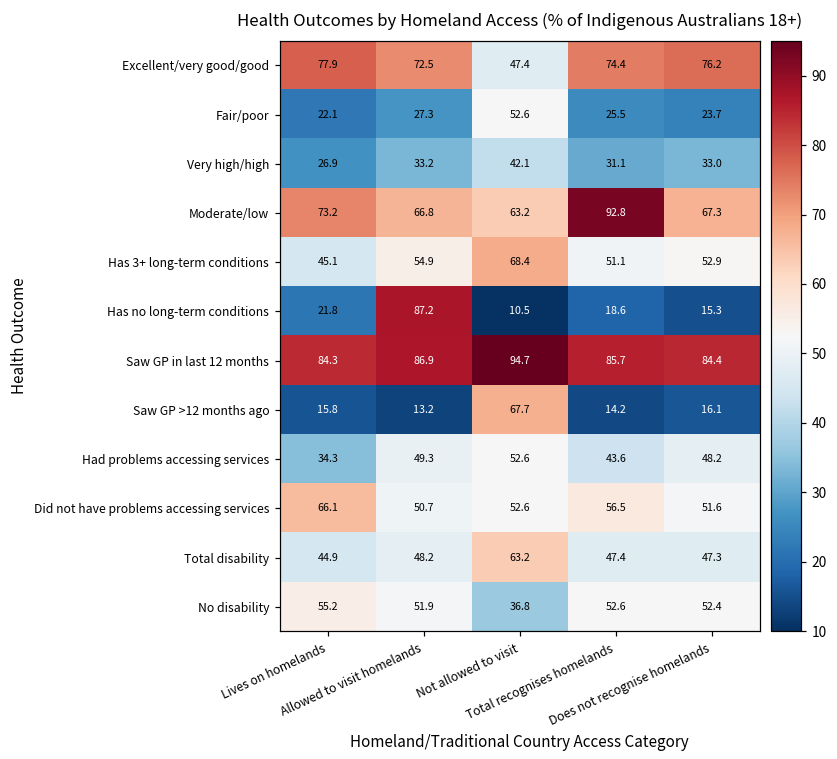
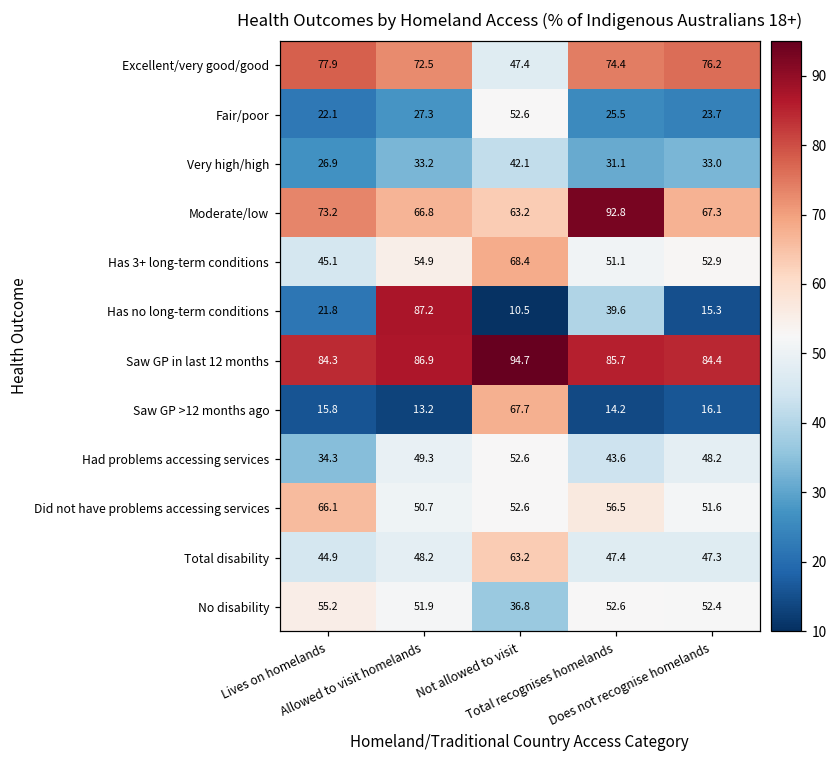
Has no long-term conditions, Total recognises homelands: 18.6 -> 39.6
